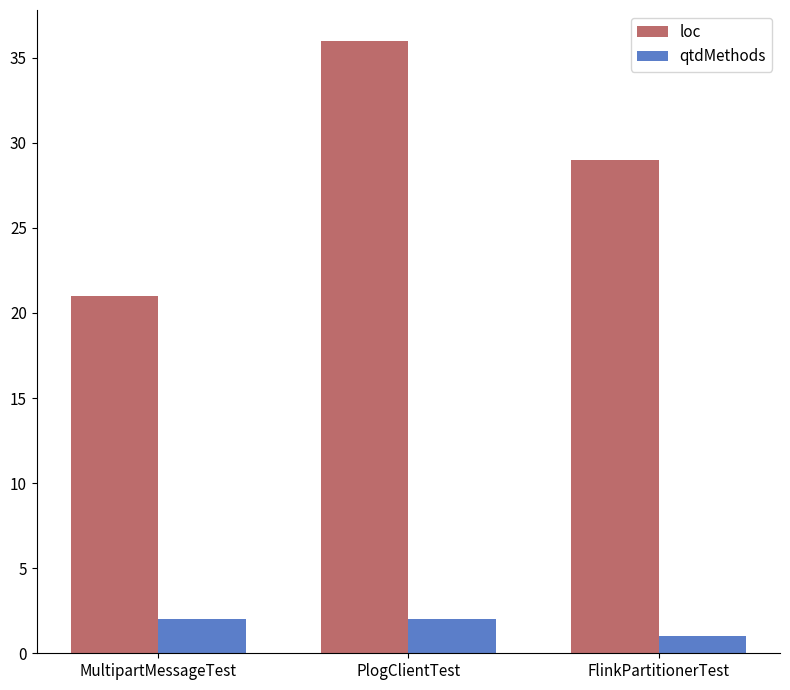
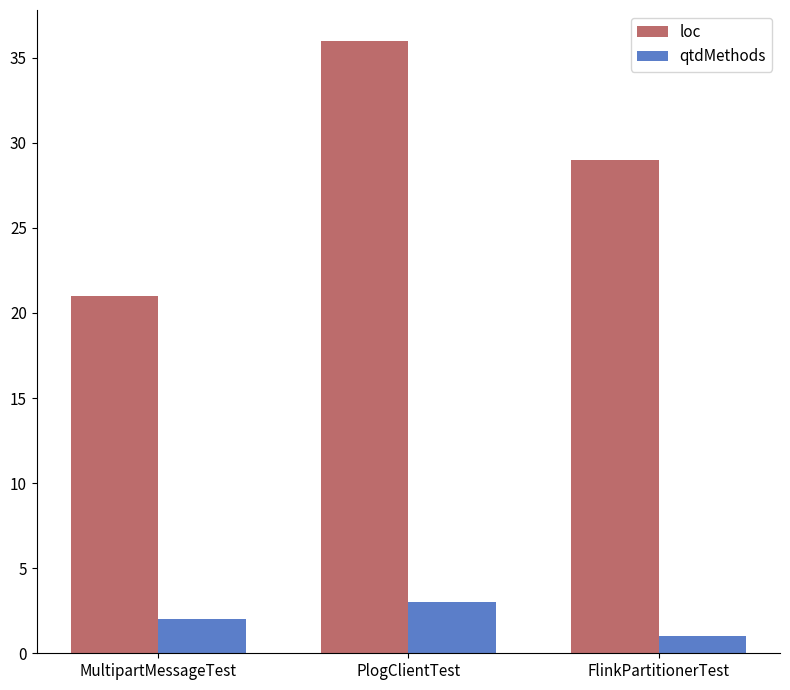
qtdMethods, PlogClientTest: 2 -> 3
